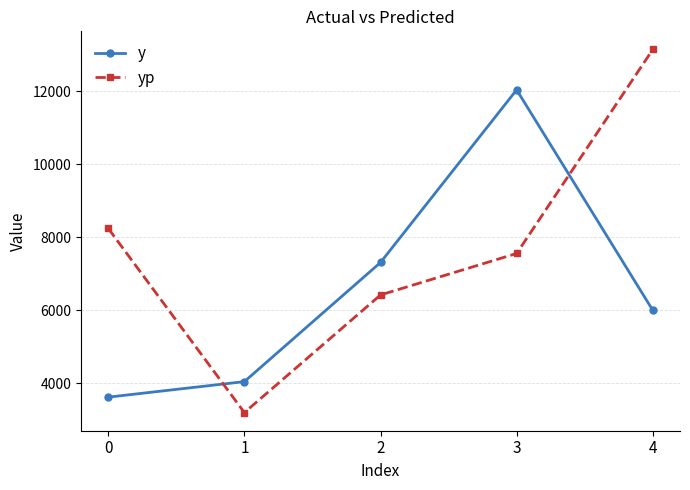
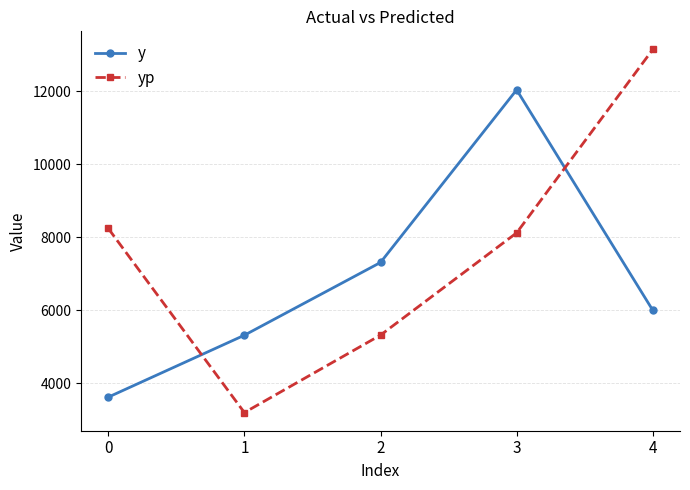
y, 1: 4000 -> 5300
yp, 2: 6400 -> 5300
yp, 3: 7600 -> 8100
